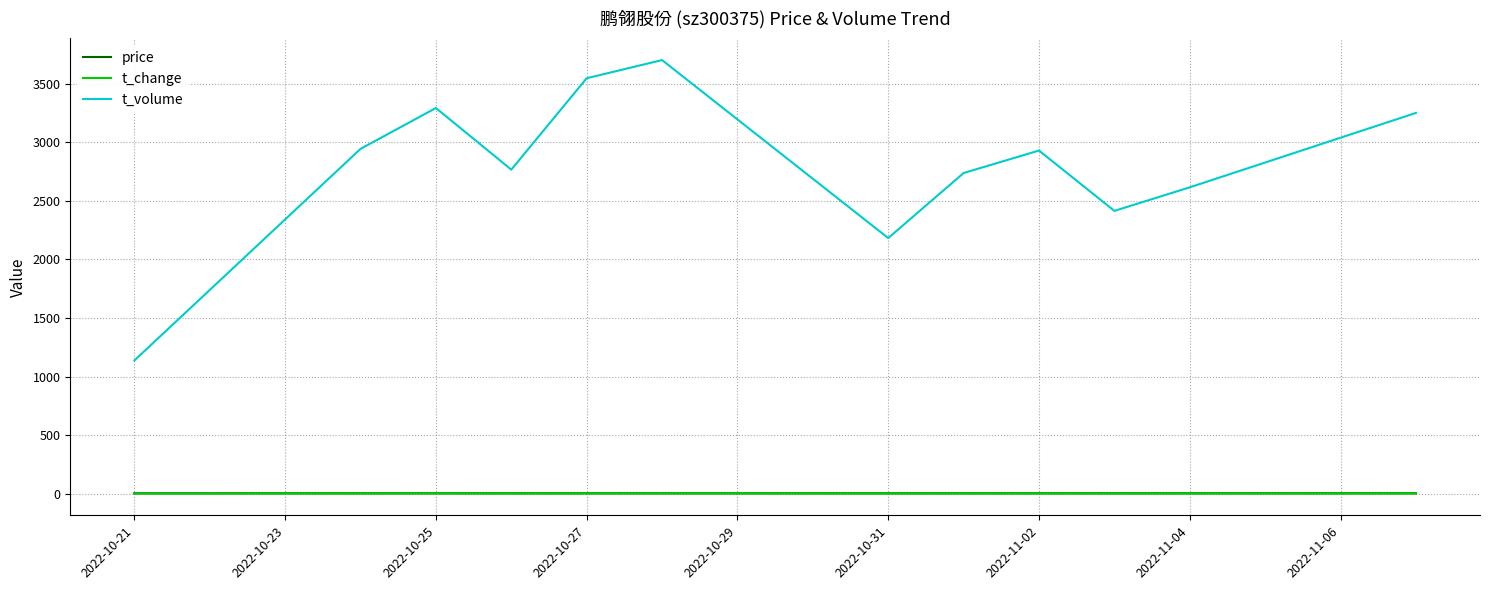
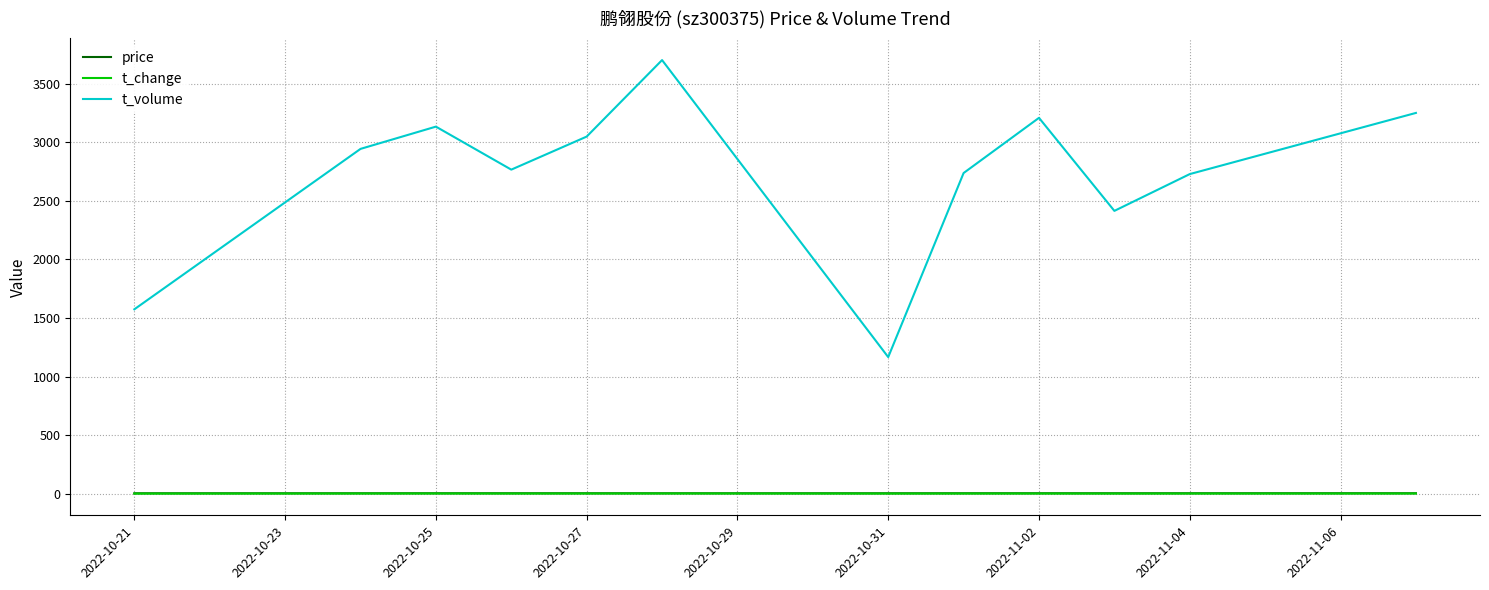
t_volume, 2022-10-21: 1140 -> 1570
t_volume, 2022-10-25: 3290 -> 3130
t_volume, 2022-10-27: 3550 -> 3050
t_volume, 2022-10-31: 2180 -> 1170
t_volume, 2022-11-02: 2930 -> 3210
t_volume, 2022-11-04: 2620 -> 2730
